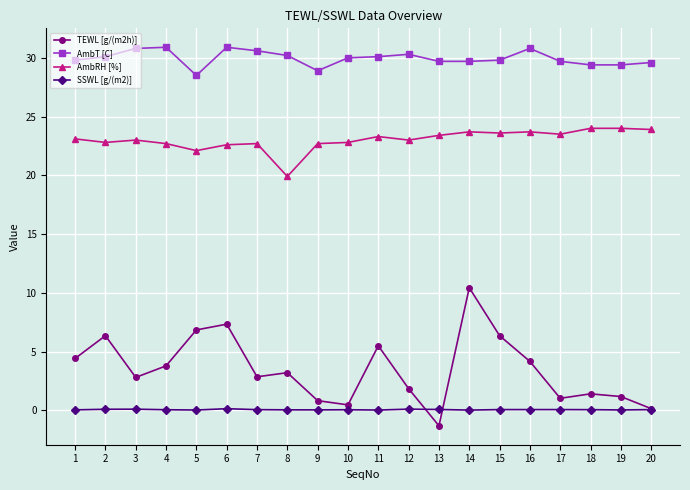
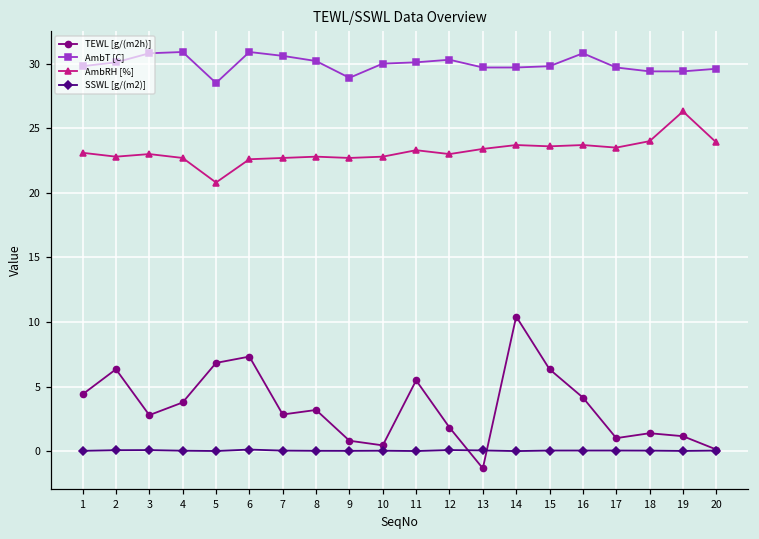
AmbRH [%], 5: 22.1 -> 20.8
AmbRH [%], 8: 19.9 -> 22.8
AmbRH [%], 19: 24.0 -> 26.3
